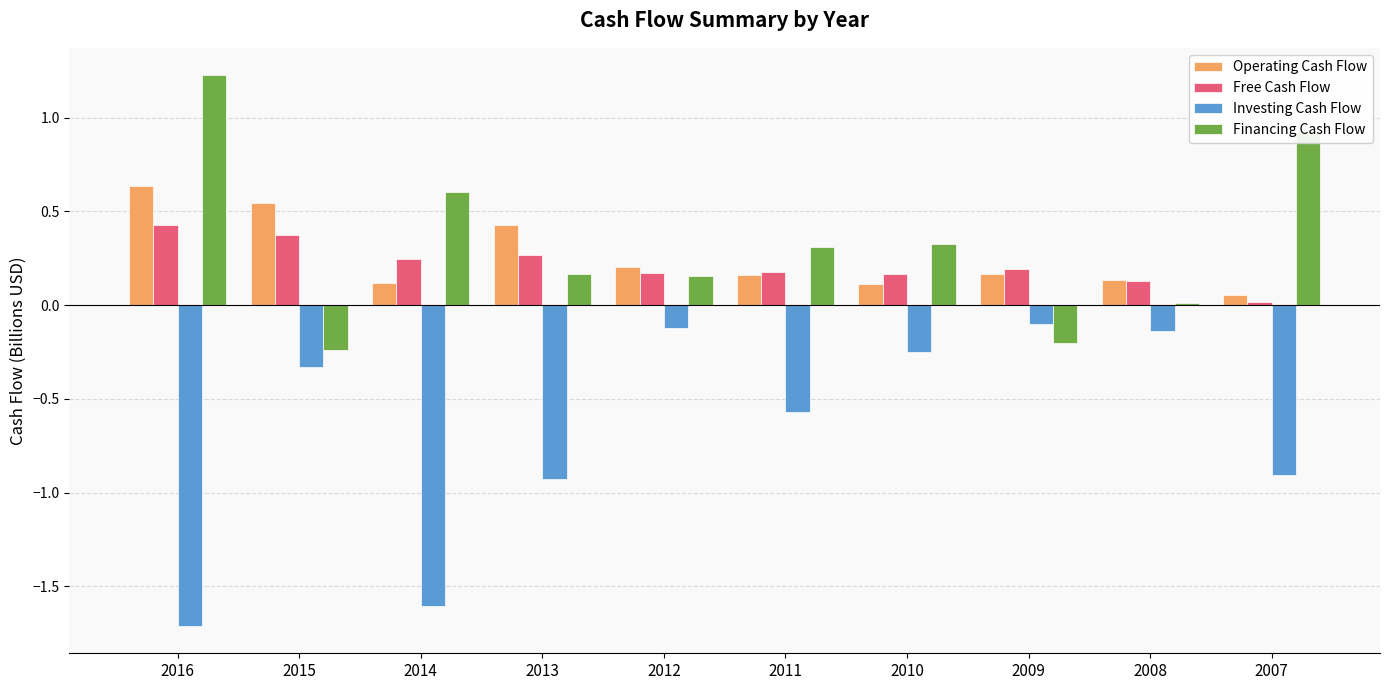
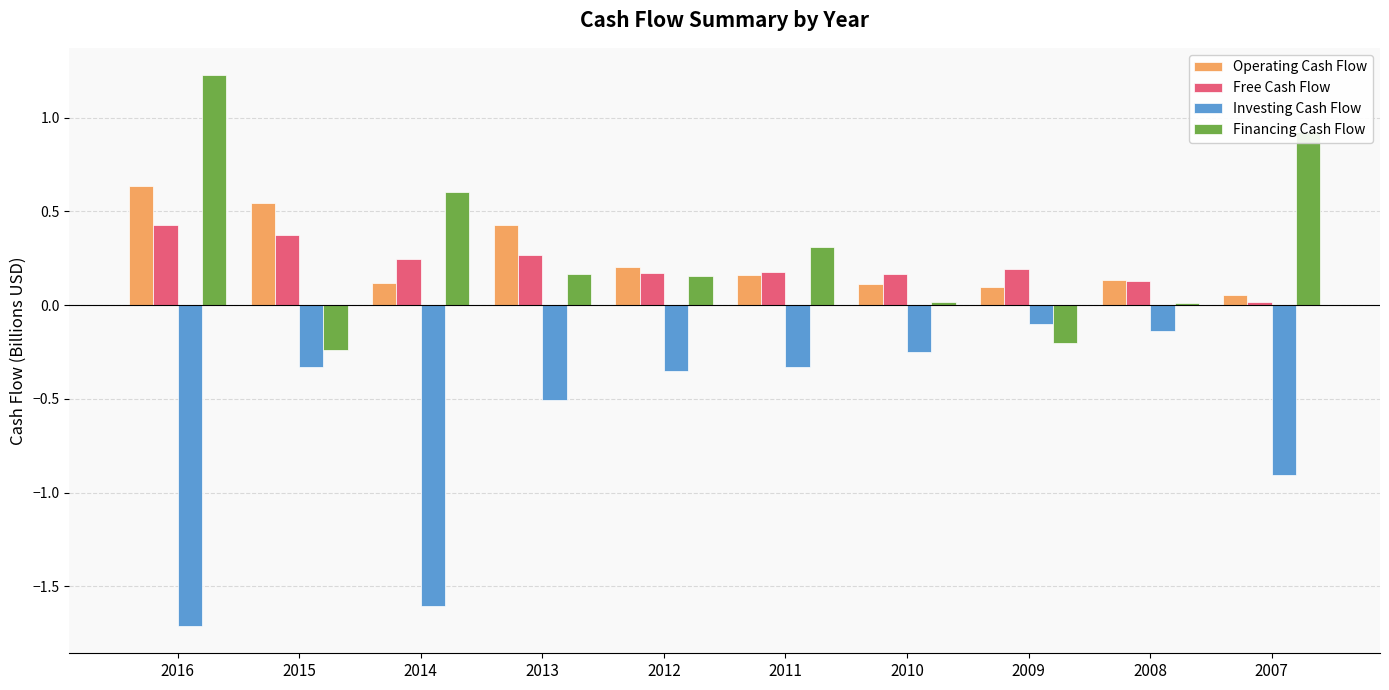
Investing Cash Flow, 2013: -0.93 -> -0.51
Investing Cash Flow, 2012: -0.12 -> -0.35
Investing Cash Flow, 2011: -0.57 -> -0.33
Financing Cash Flow, 2010: 0.32 -> 0.02
Operating Cash Flow, 2009: 0.16 -> 0.10
